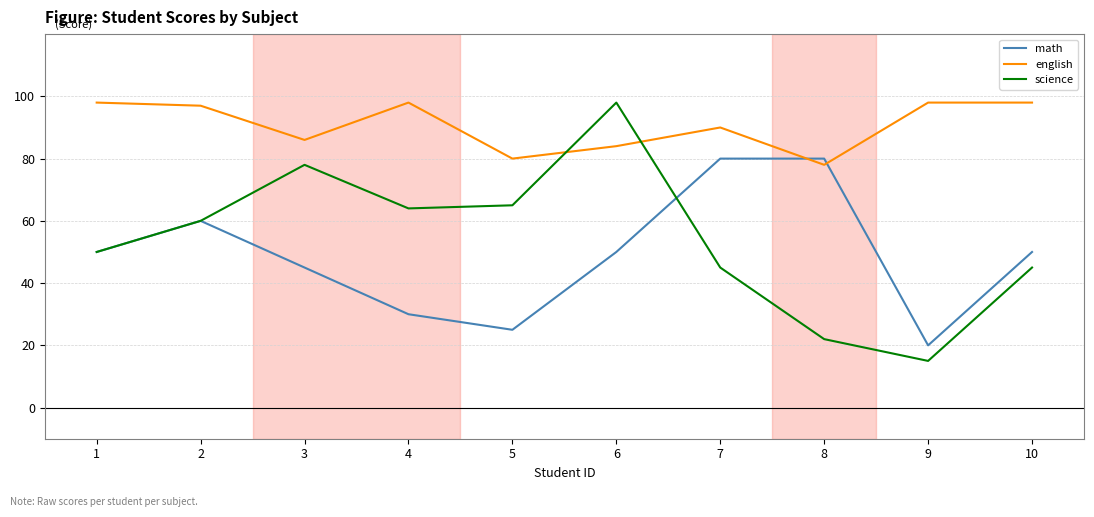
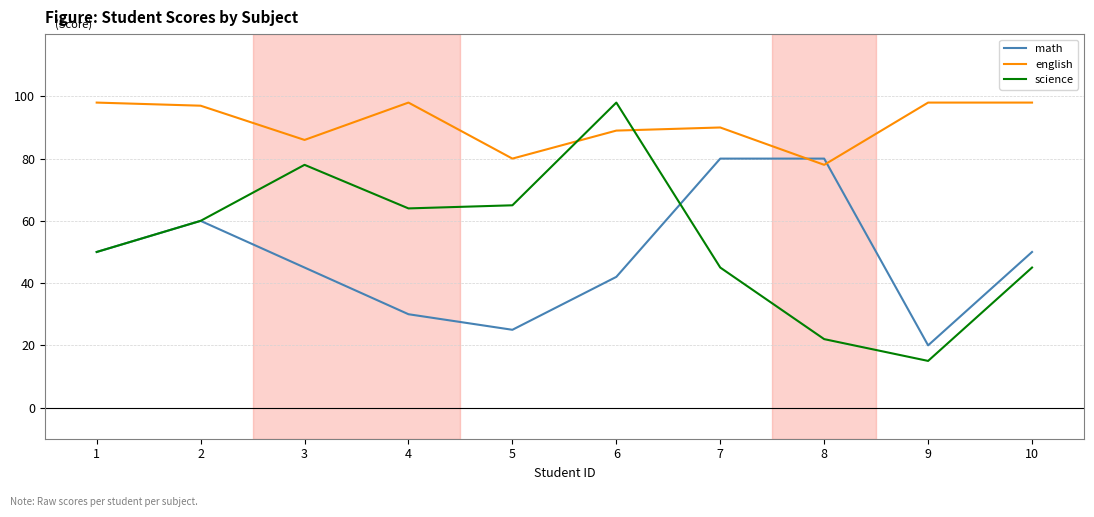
math, 6: 50 -> 42
english, 6: 84 -> 89
